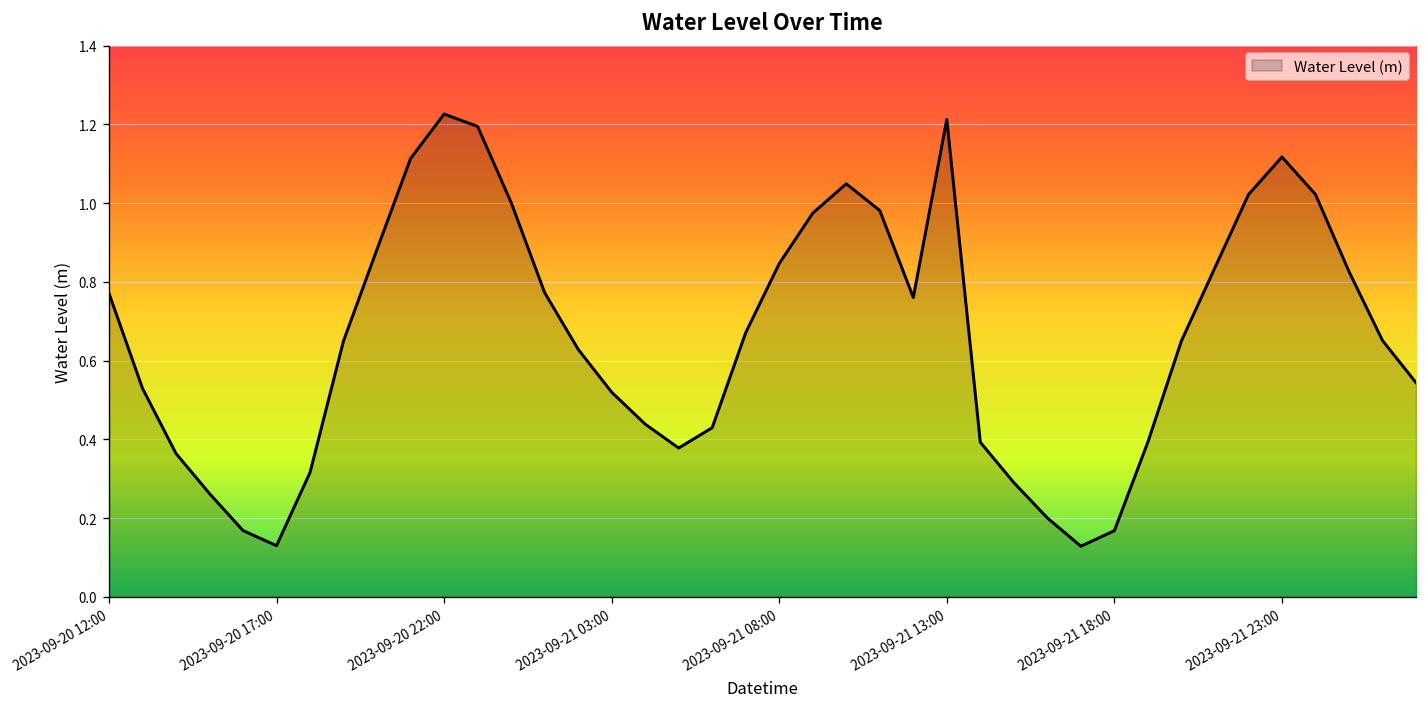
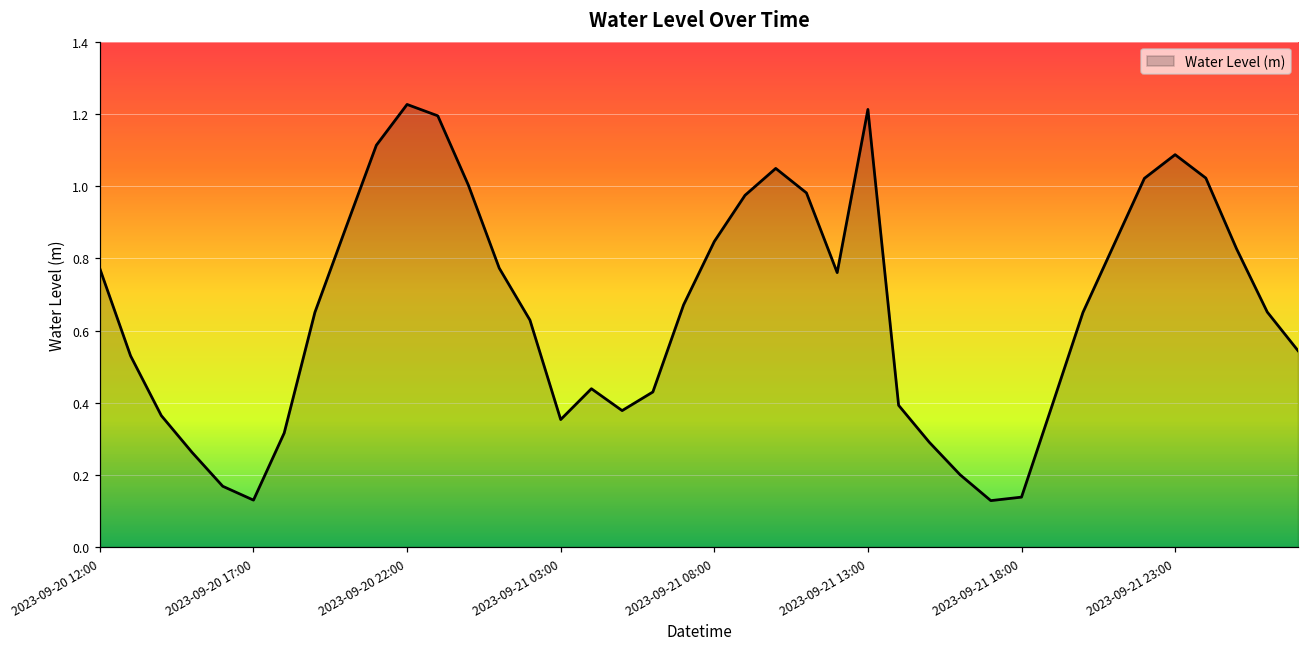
2023-09-21 03:00: 0.52 -> 0.35
2023-09-21 18:00: 0.17 -> 0.14
2023-09-21 23:00: 1.12 -> 1.09
